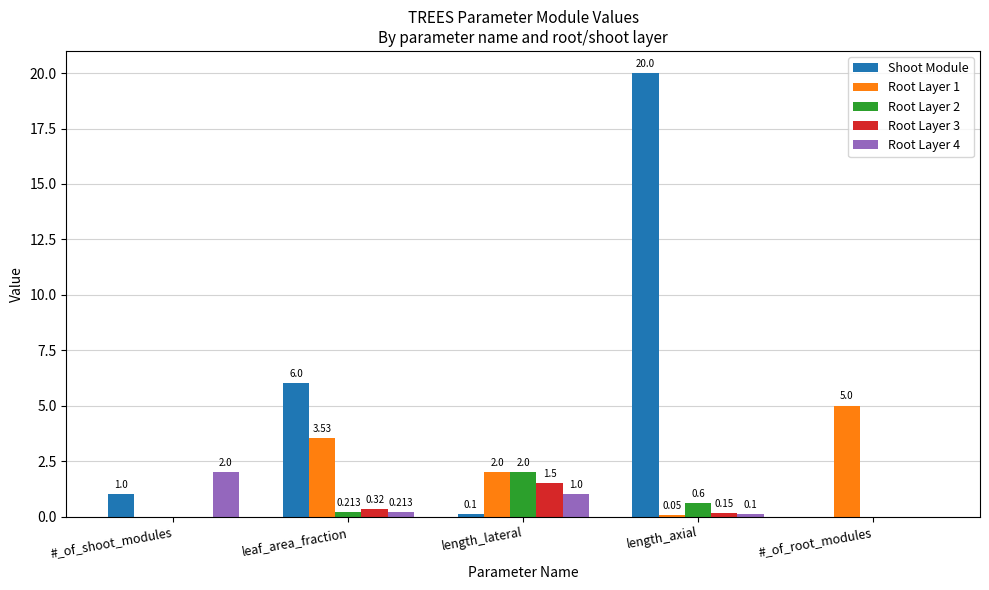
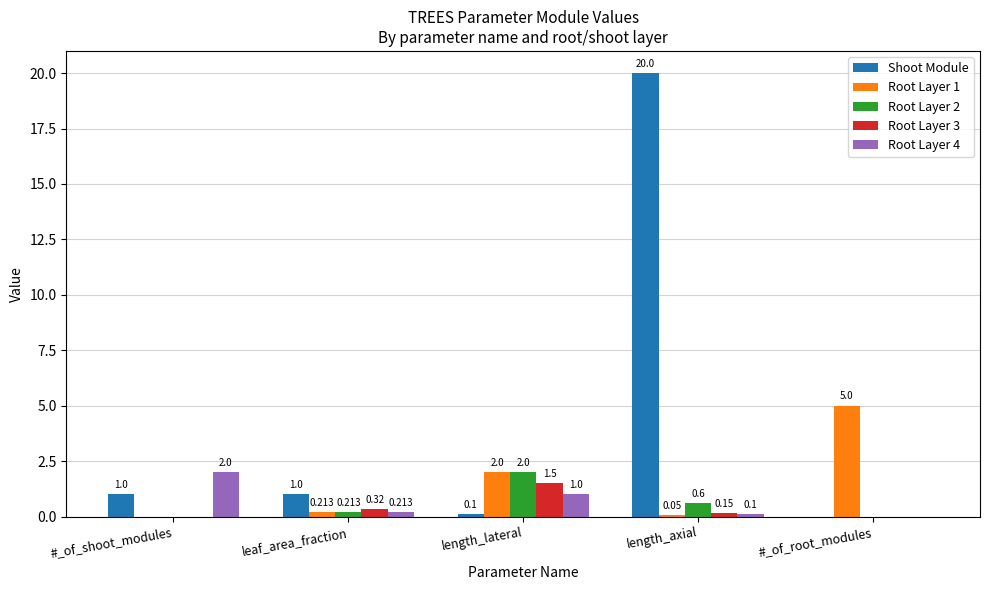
Shoot Module, leaf_area_fraction: 6.0 -> 1.0
Root Layer 1, leaf_area_fraction: 3.53 -> 0.213
